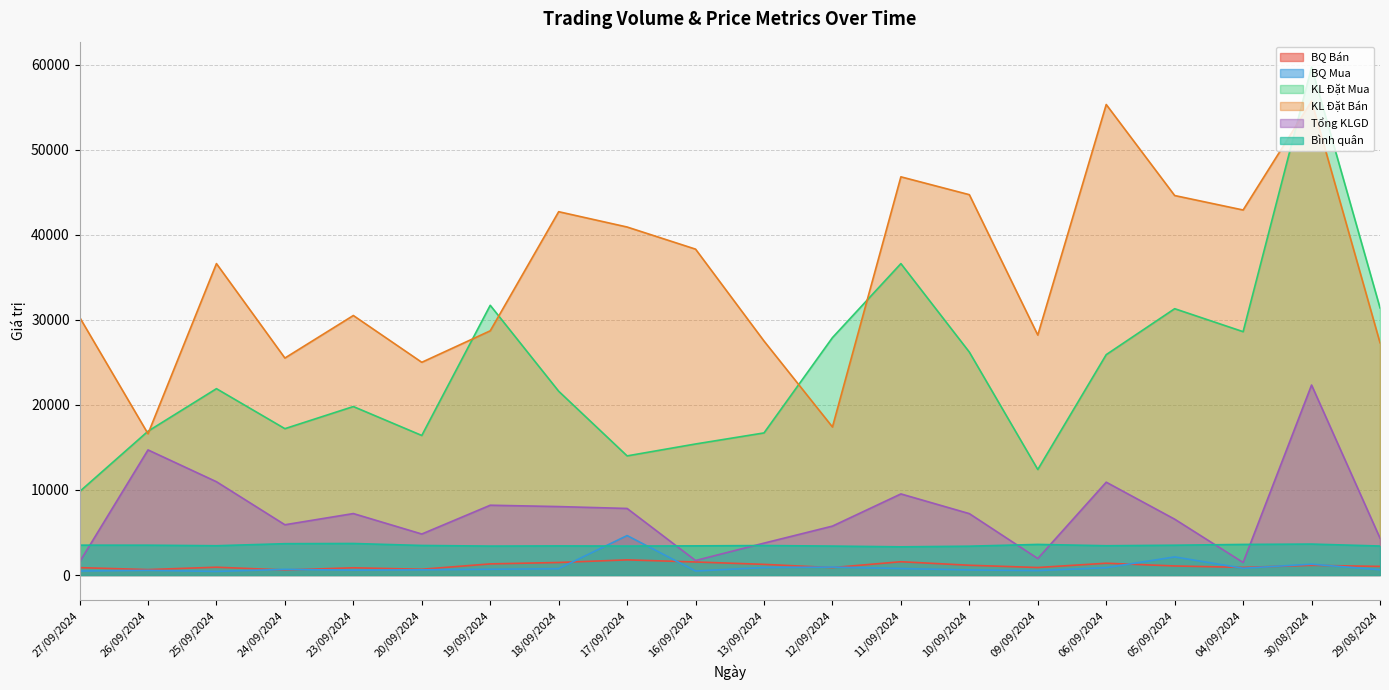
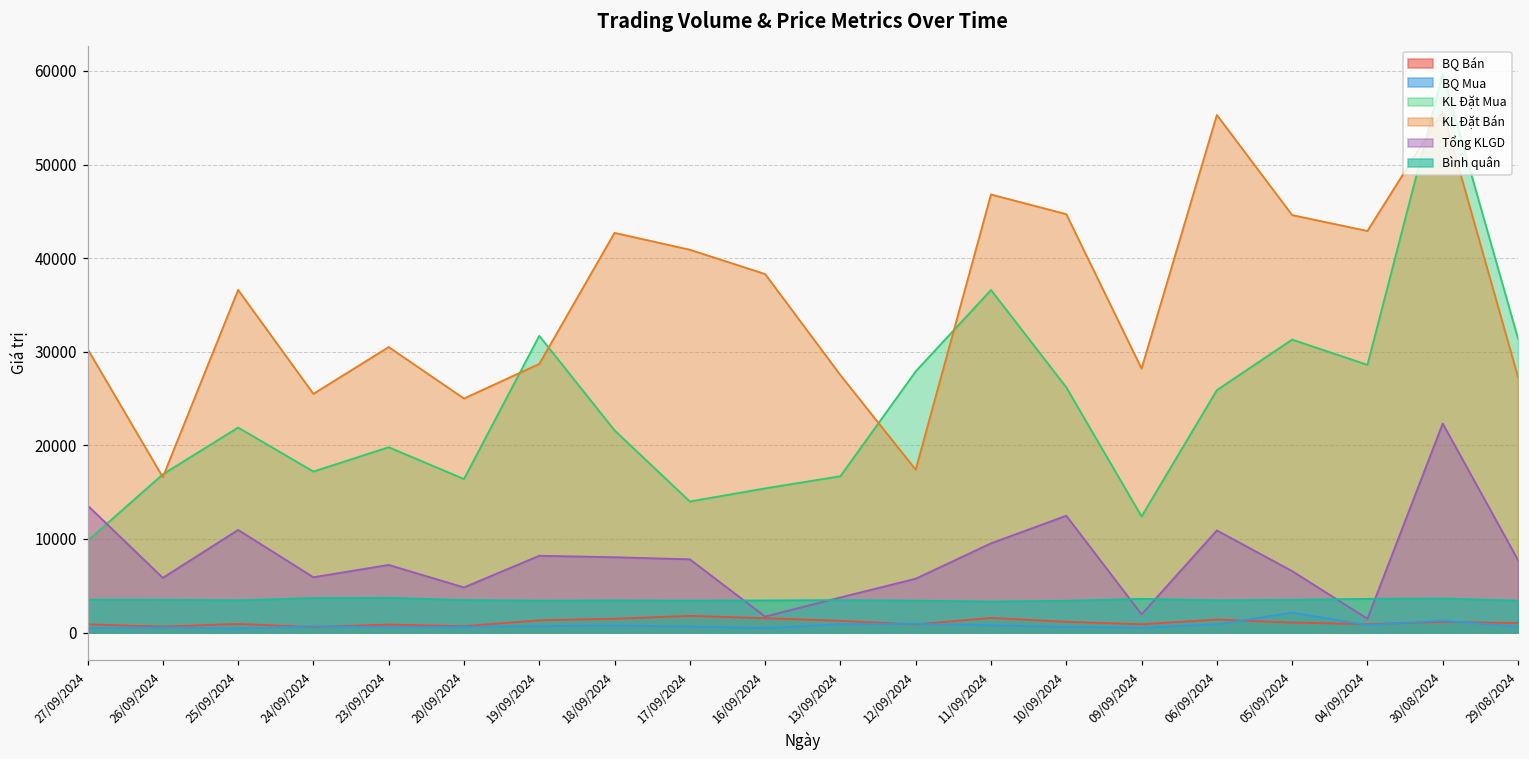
Tổng KLGD, 27/09/2024: 2000 -> 14000
Tổng KLGD, 26/09/2024: 15000 -> 6000
BQ Mua, 17/09/2024: 5000 -> 1000
Tổng KLGD, 10/09/2024: 7000 -> 12000
Tổng KLGD, 29/08/2024: 4000 -> 8000
